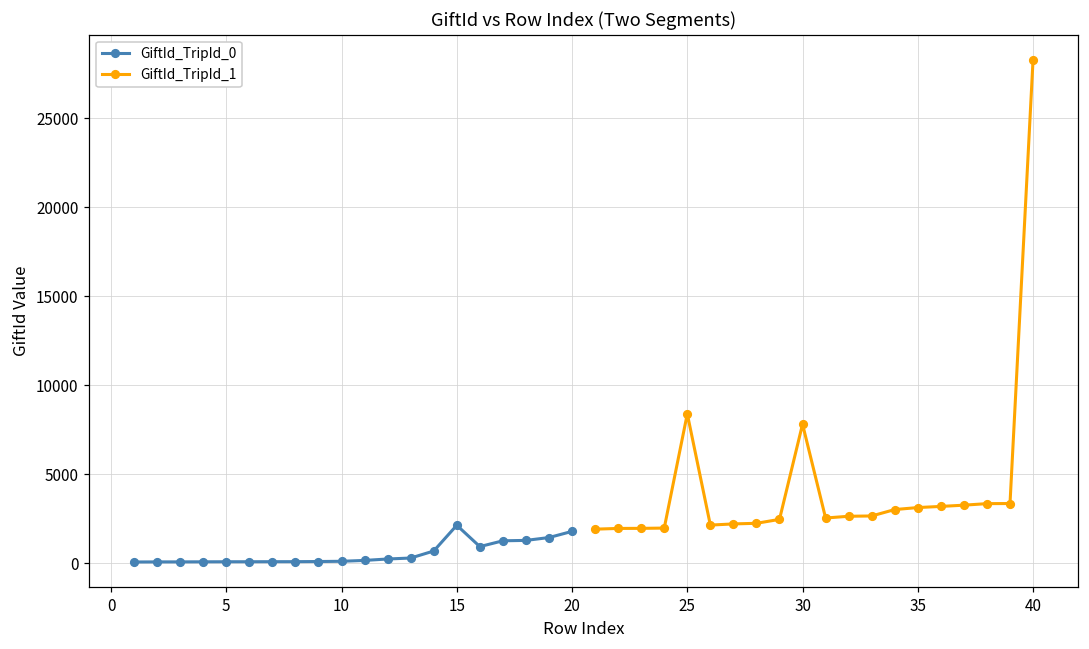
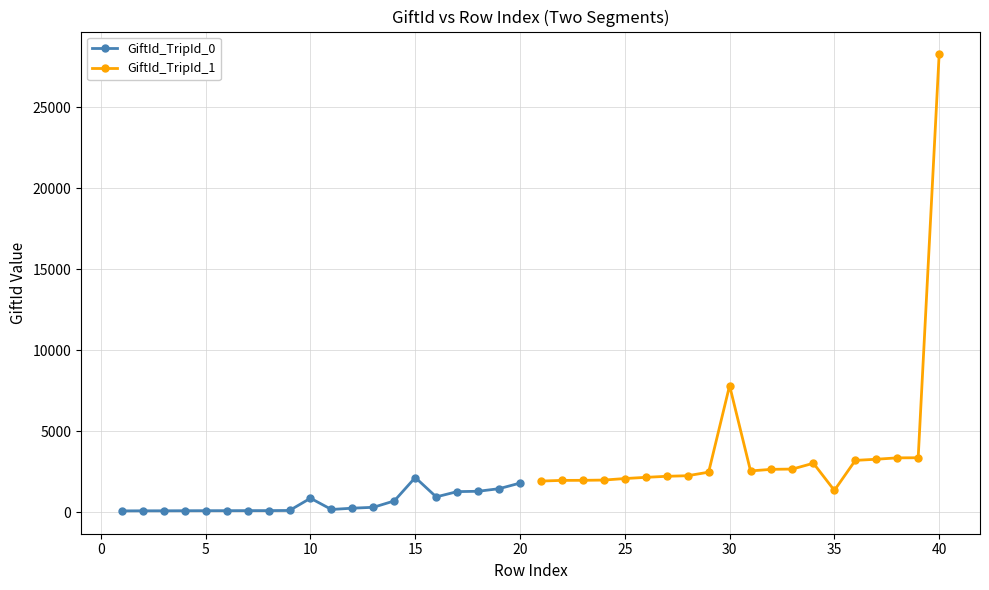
GiftId_TripId_0, 10: 100 -> 900
GiftId_TripId_1, 25: 8400 -> 2100
GiftId_TripId_1, 35: 3100 -> 1300
